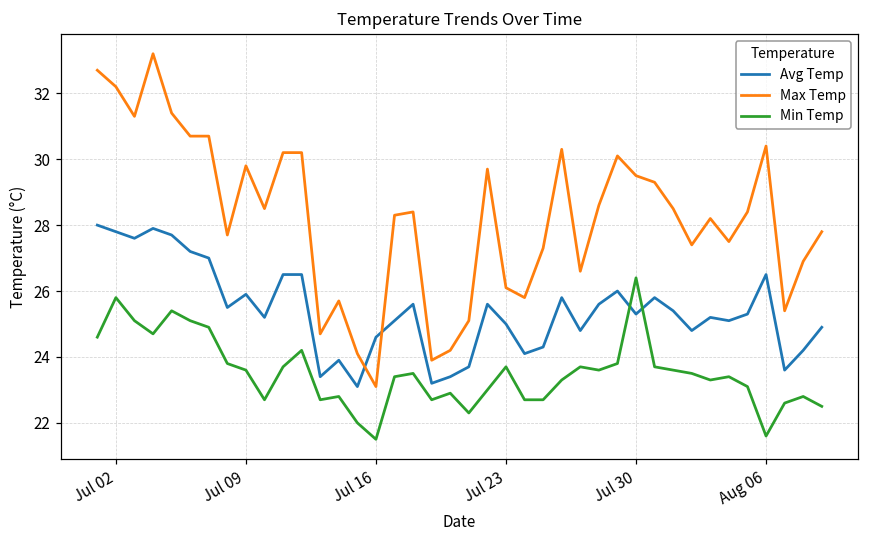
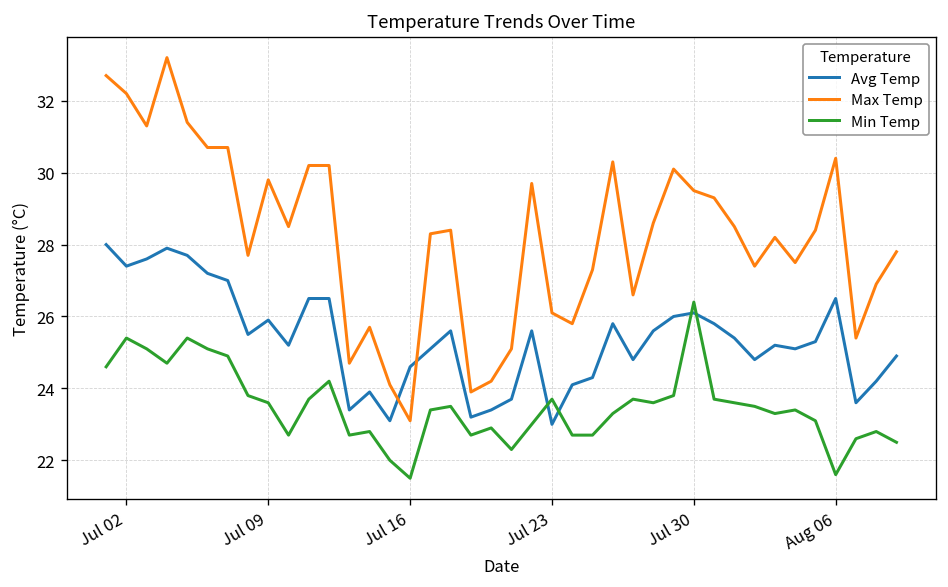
Avg Temp, Jul 02: 27.8 -> 27.4
Min Temp, Jul 02: 25.8 -> 25.4
Avg Temp, Jul 23: 25 -> 23
Avg Temp, Jul 30: 25.3 -> 26.1
